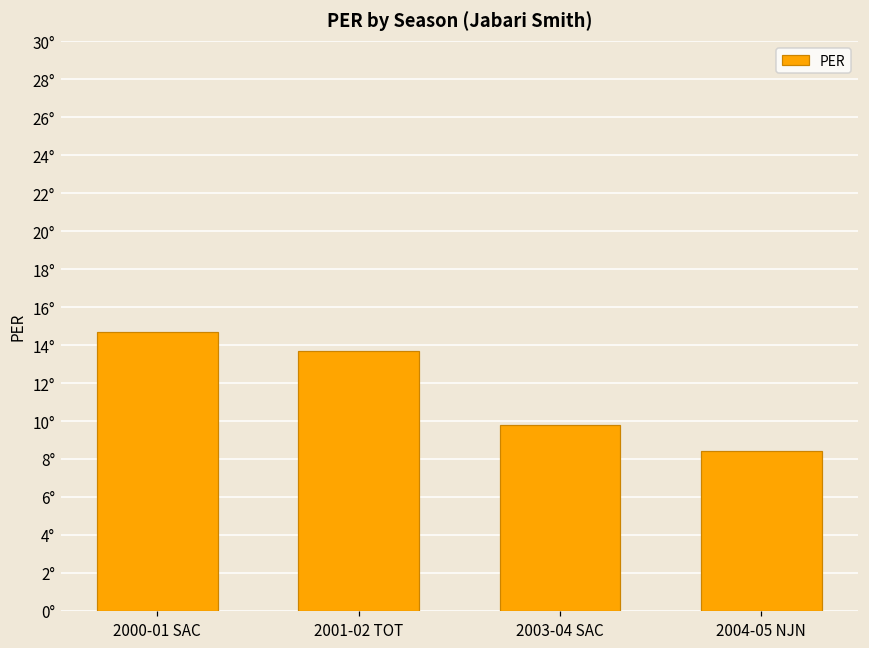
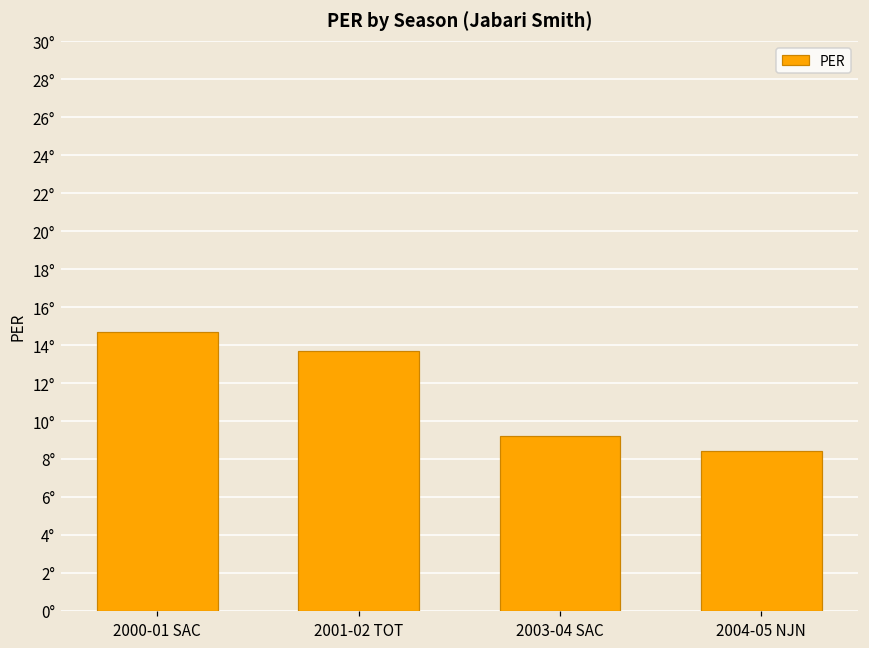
2003-04 SAC: 9.8° -> 9.2°
